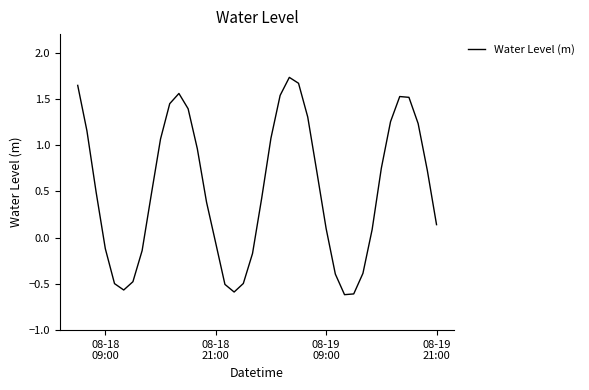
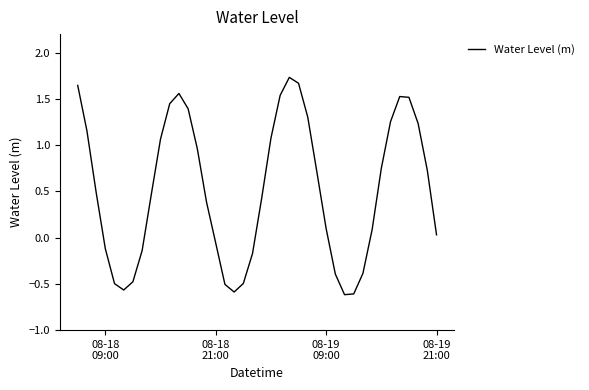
08-19 21:00: 0.1 -> 0.0
